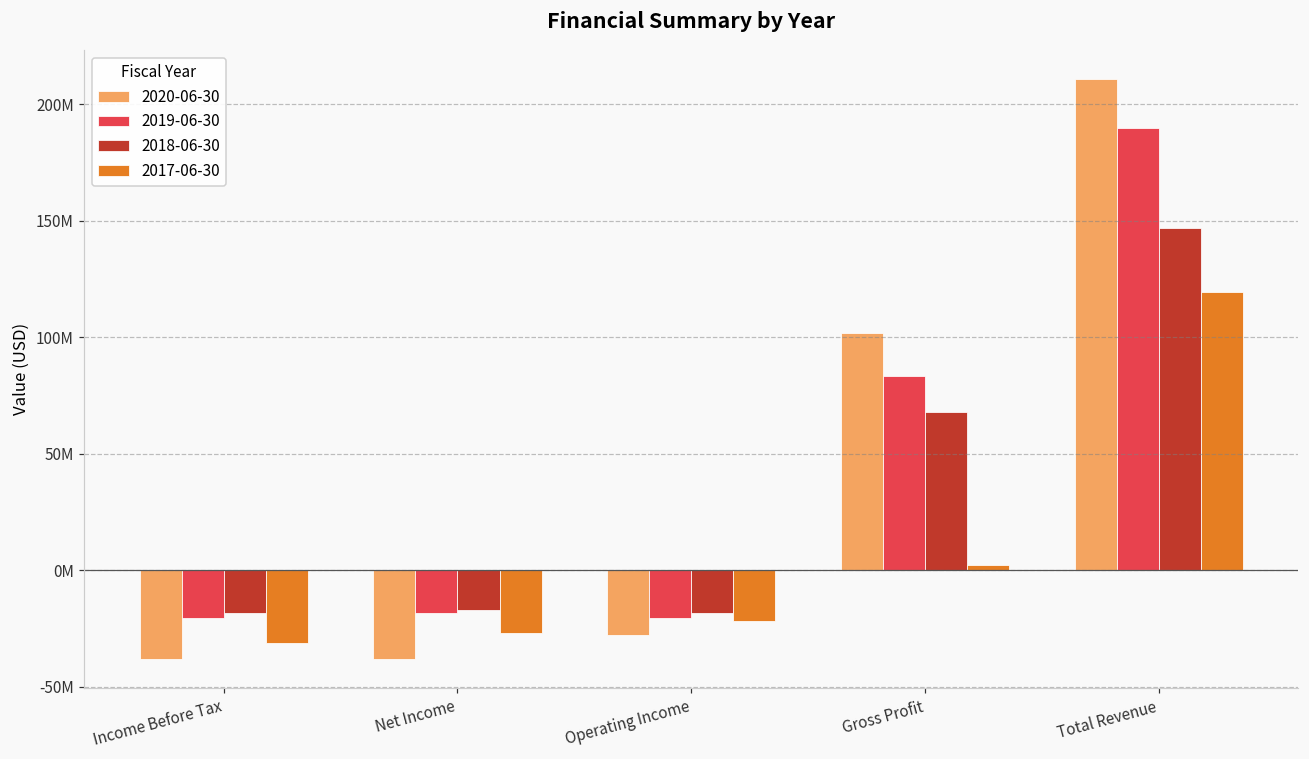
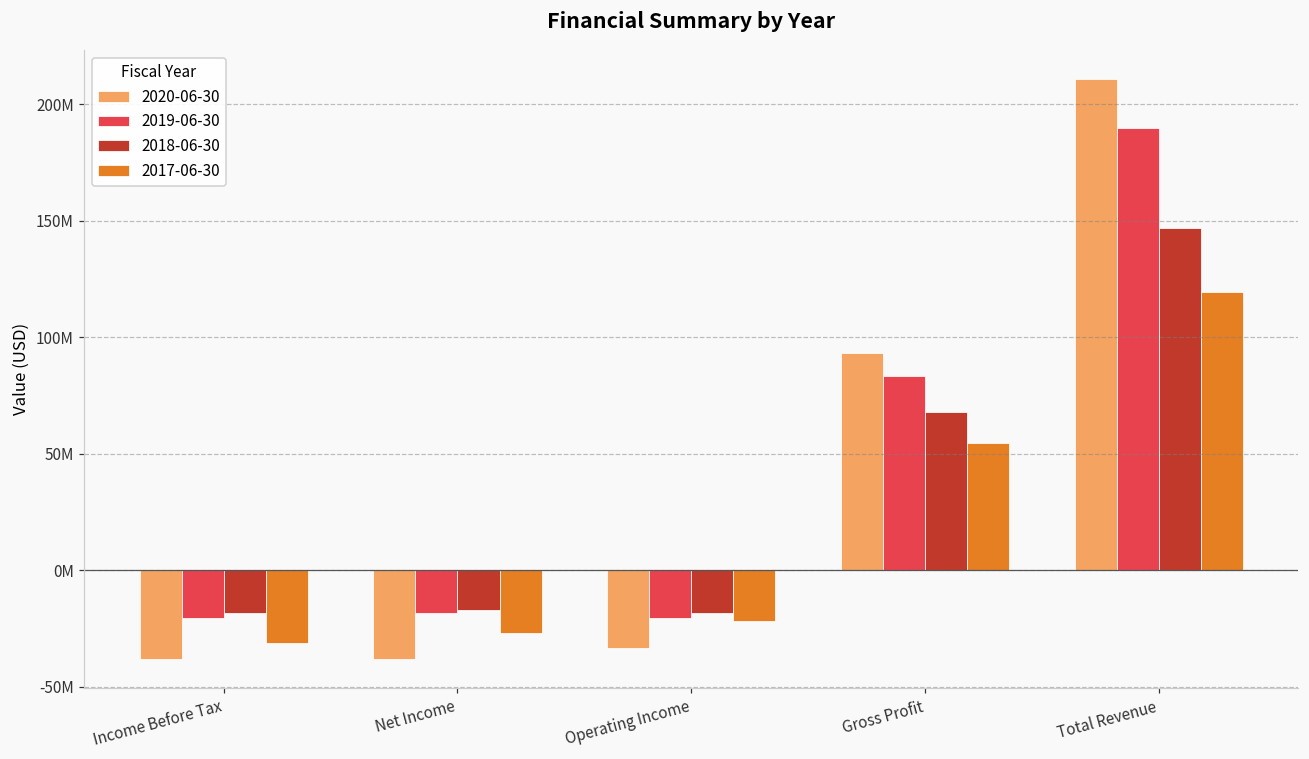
2020-06-30, Operating Income: -28000000 -> -34000000
2020-06-30, Gross Profit: 102000000 -> 93000000
2017-06-30, Gross Profit: 2000000 -> 55000000
